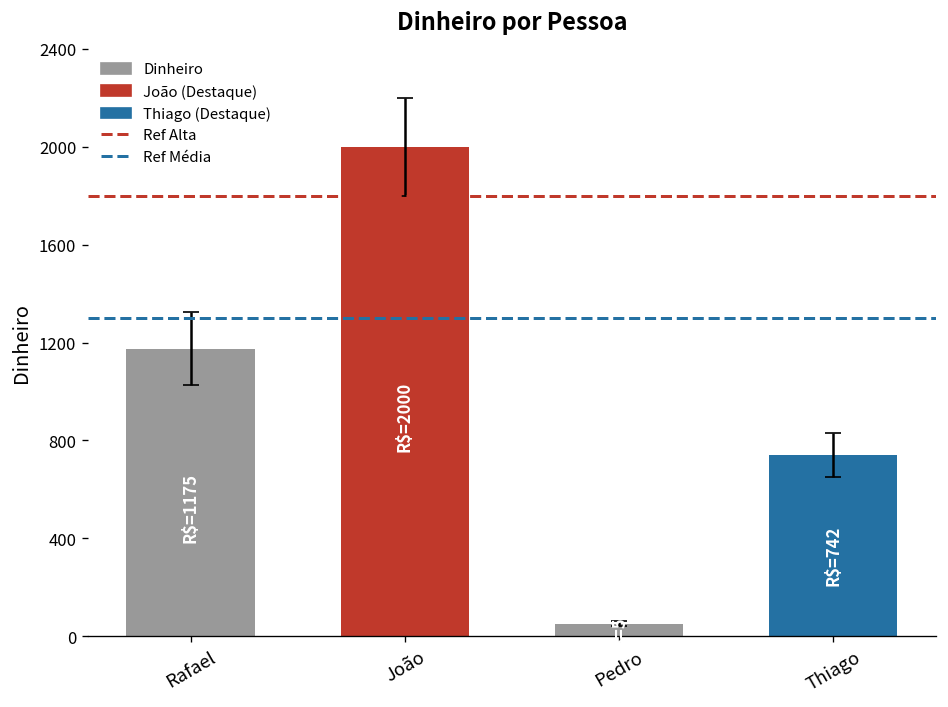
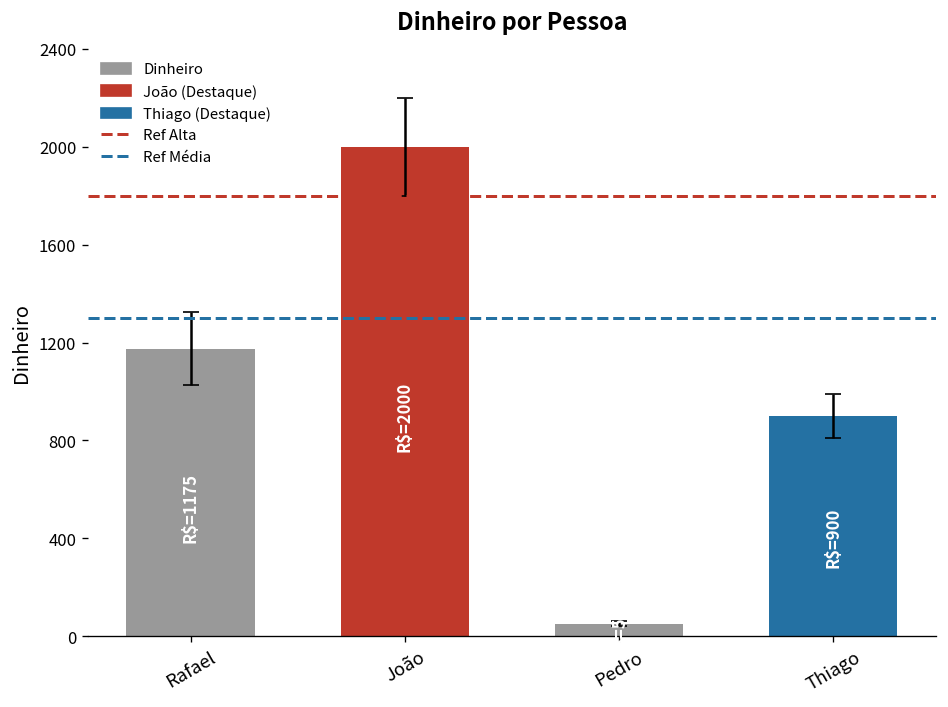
Dinheiro, Thiago: 742 -> 900
